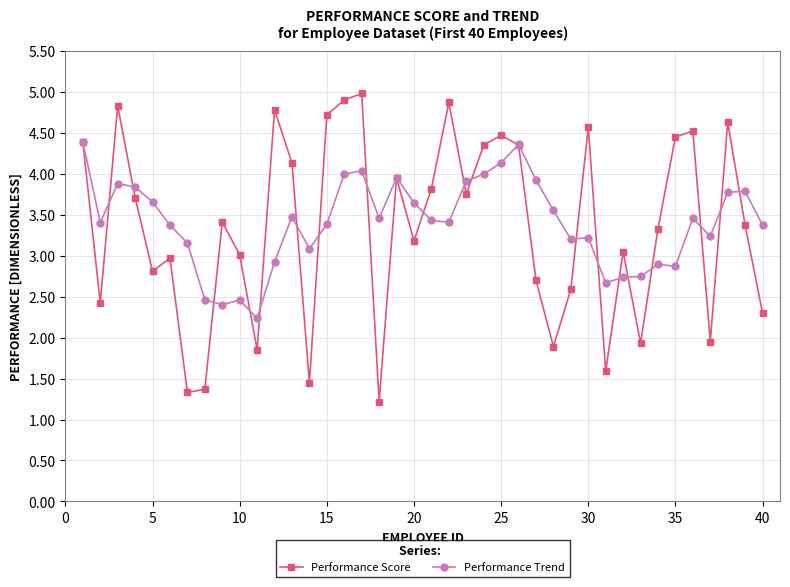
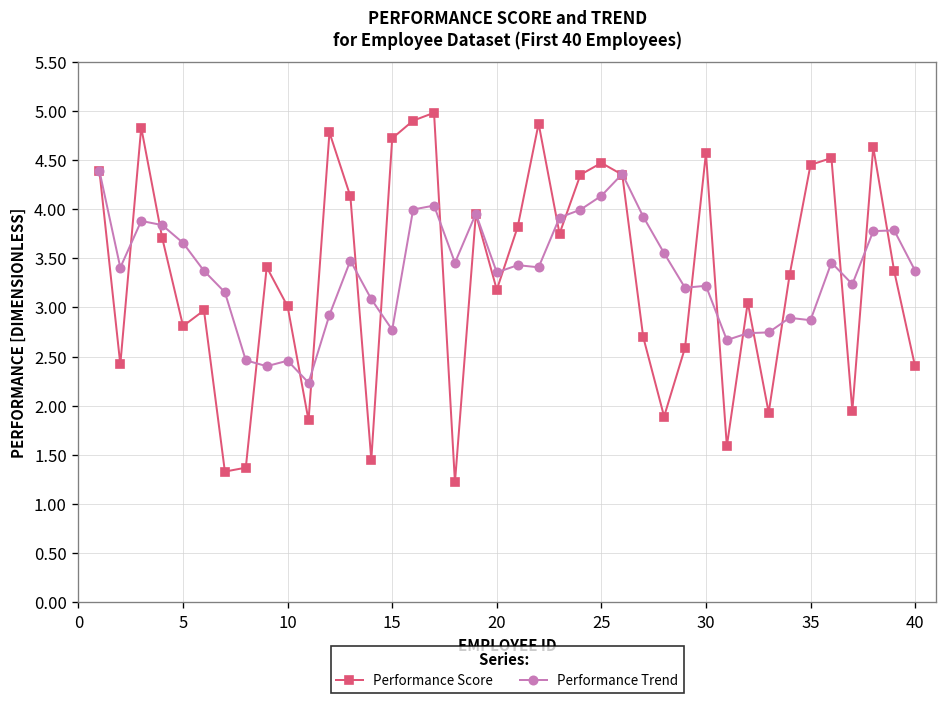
Performance Trend, 15: 3.4 -> 2.8
Performance Trend, 20: 3.6 -> 3.4
Performance Score, 40: 2.3 -> 2.4
